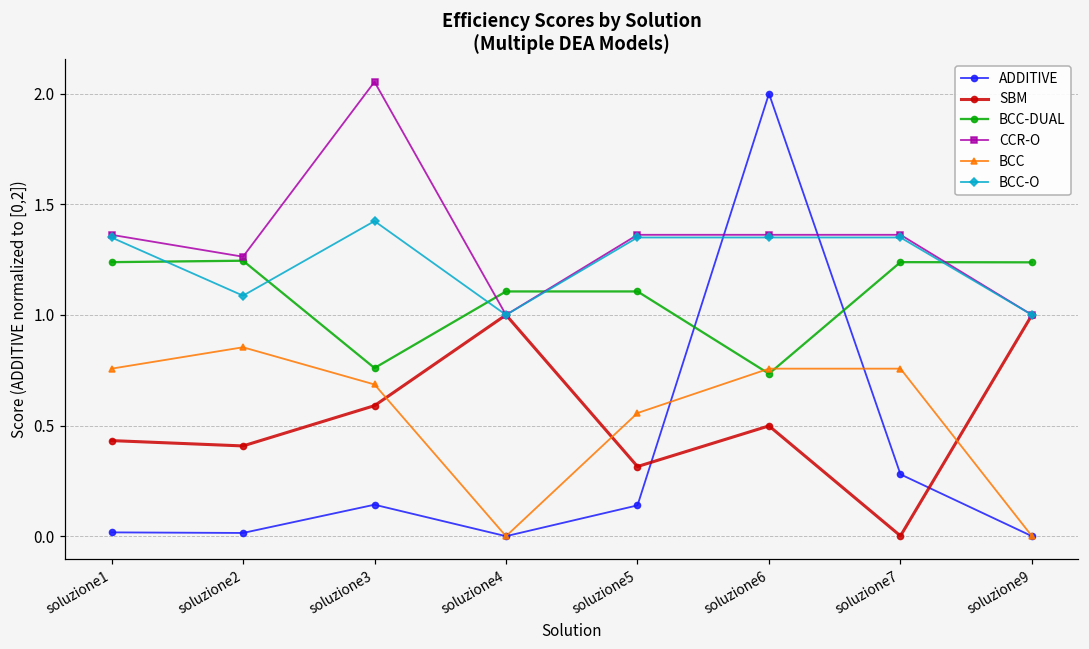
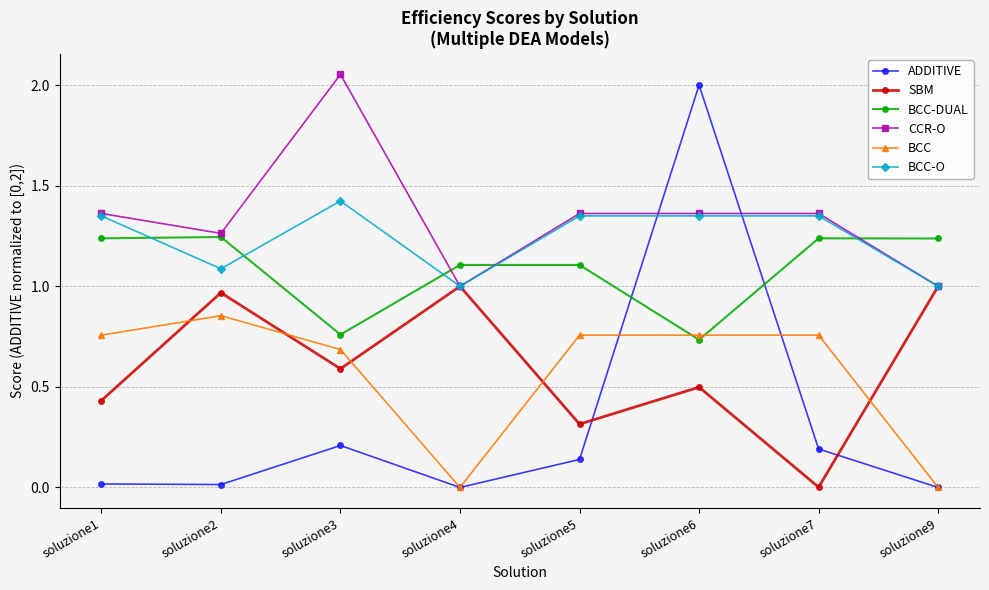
SBM, soluzione2: 0.41 -> 0.97
ADDITIVE, soluzione3: 0.14 -> 0.21
BCC, soluzione5: 0.56 -> 0.76
ADDITIVE, soluzione7: 0.28 -> 0.19
